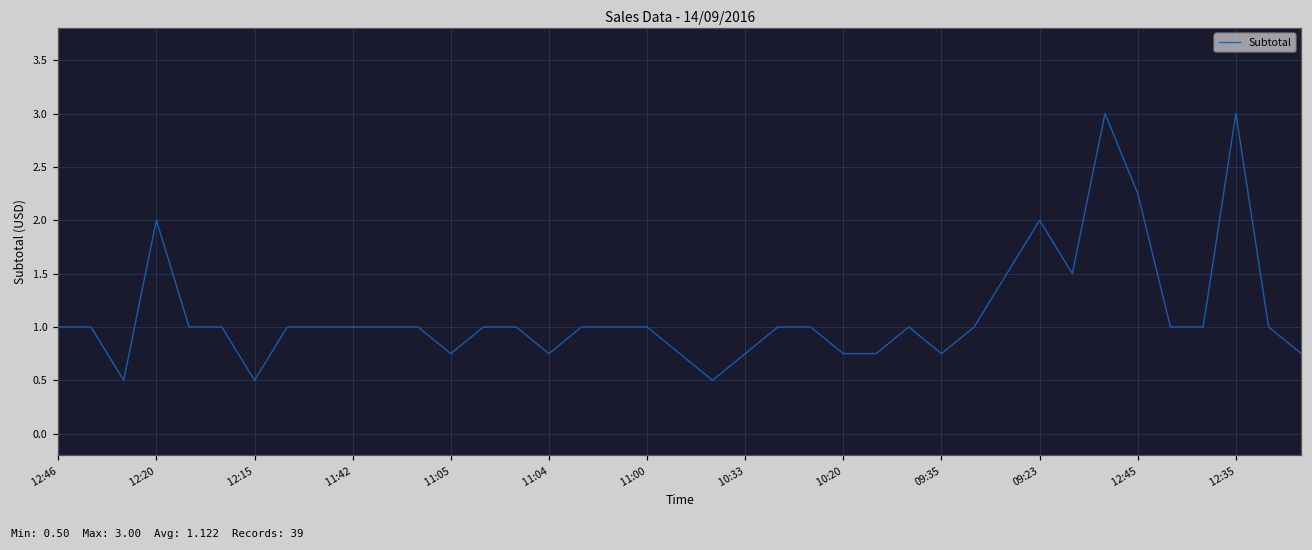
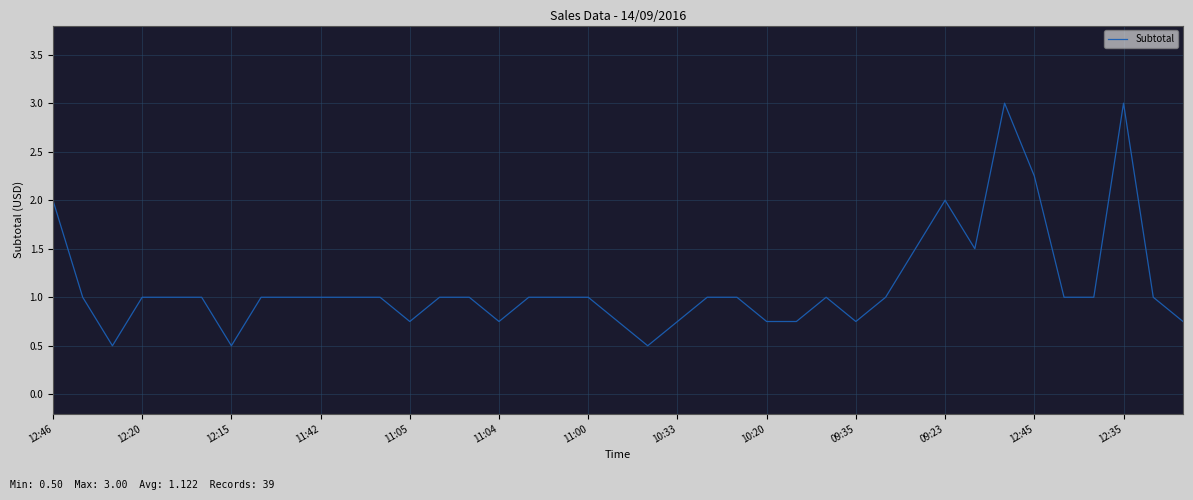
12:46: 1 -> 2
12:20: 2 -> 1
